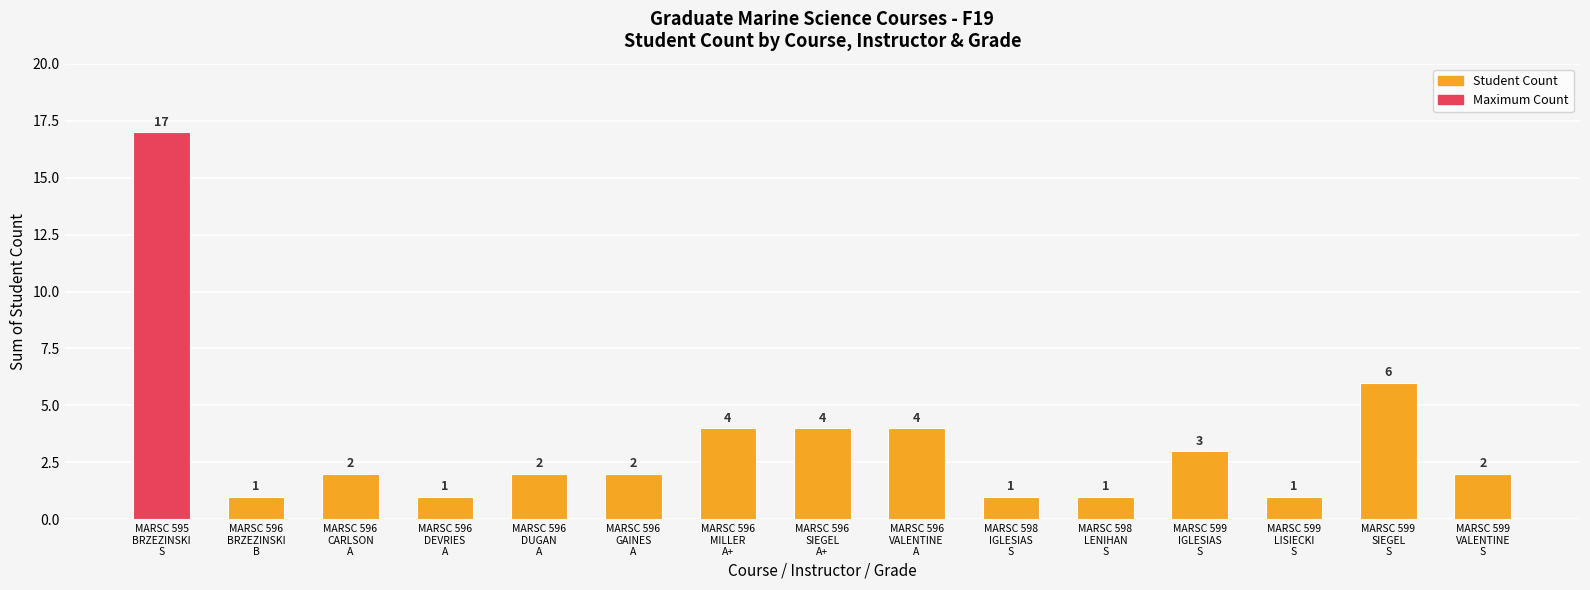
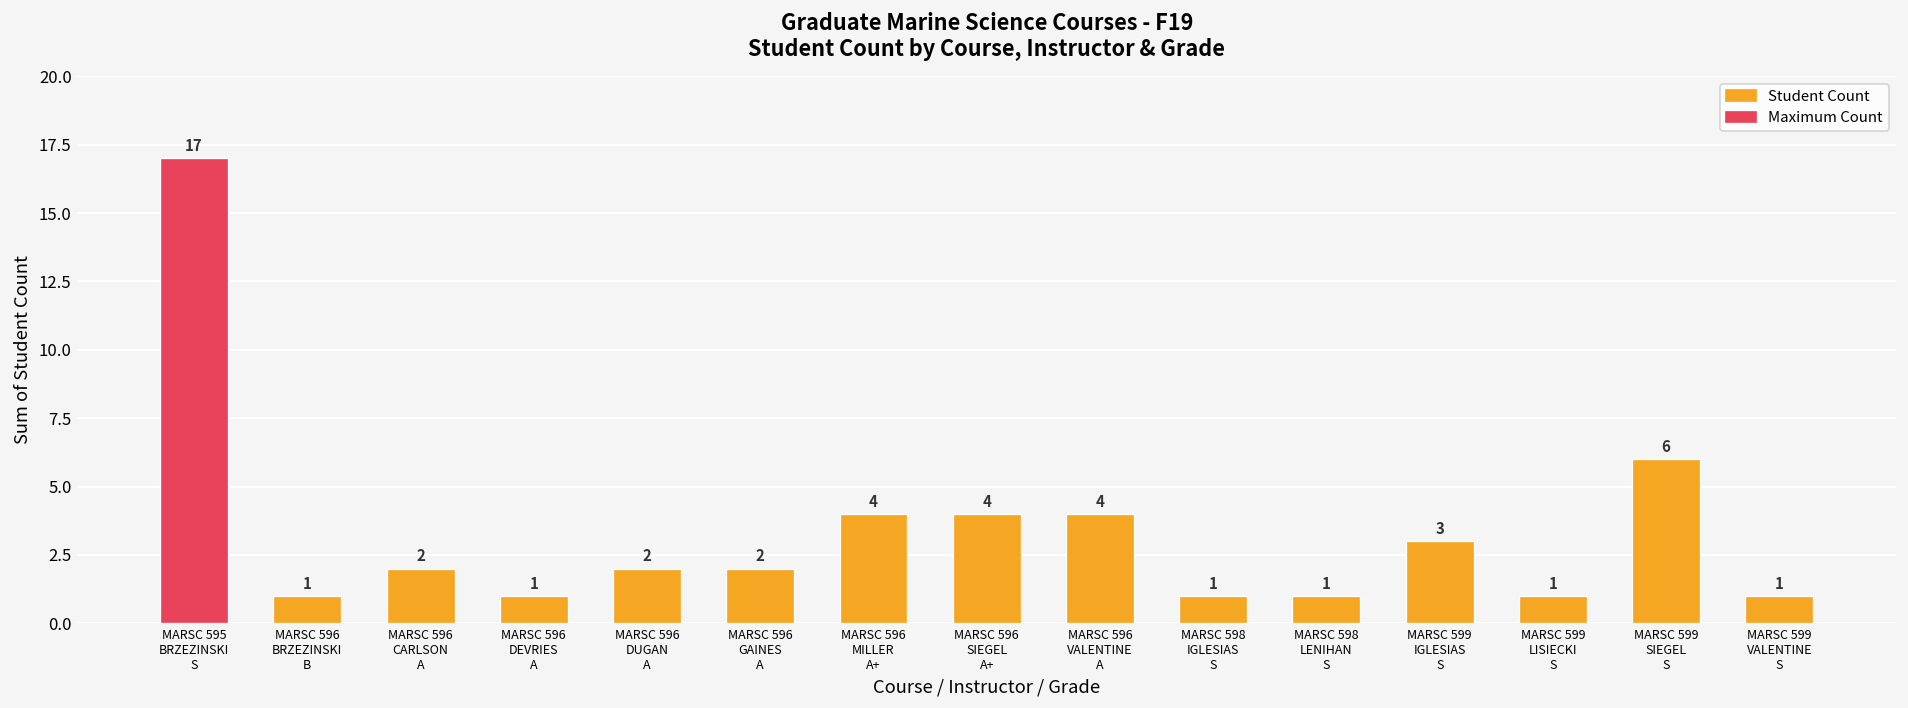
MARSC 599 VALENTINE S: 2 -> 1
